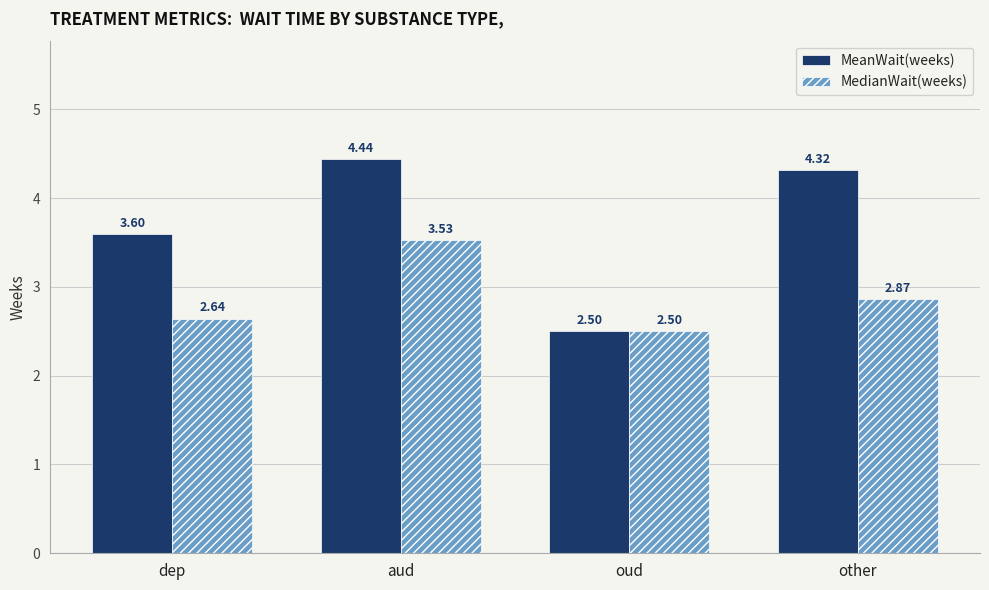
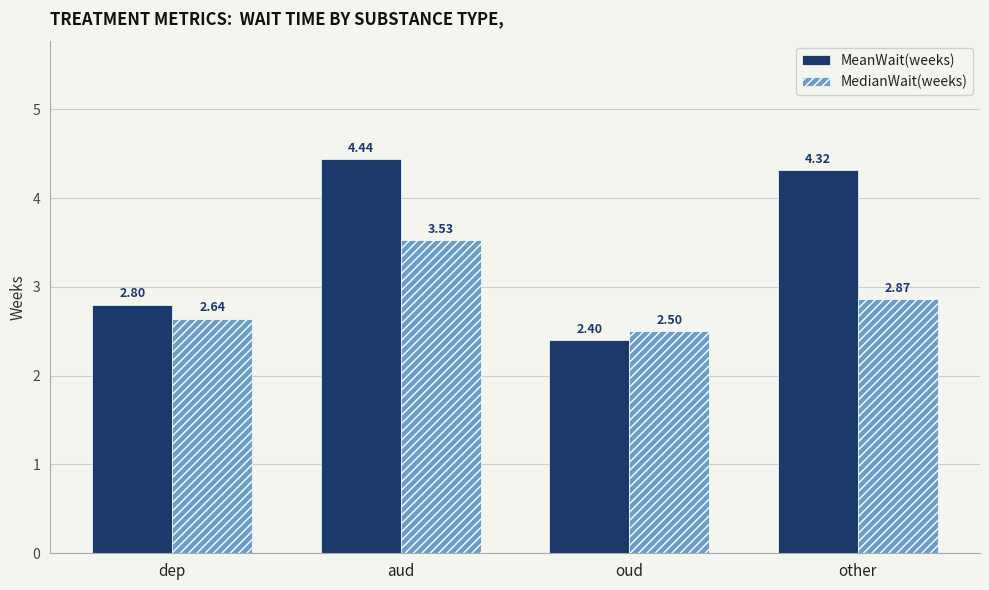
MeanWait(weeks), dep: 3.60 -> 2.80
MeanWait(weeks), oud: 2.50 -> 2.40
